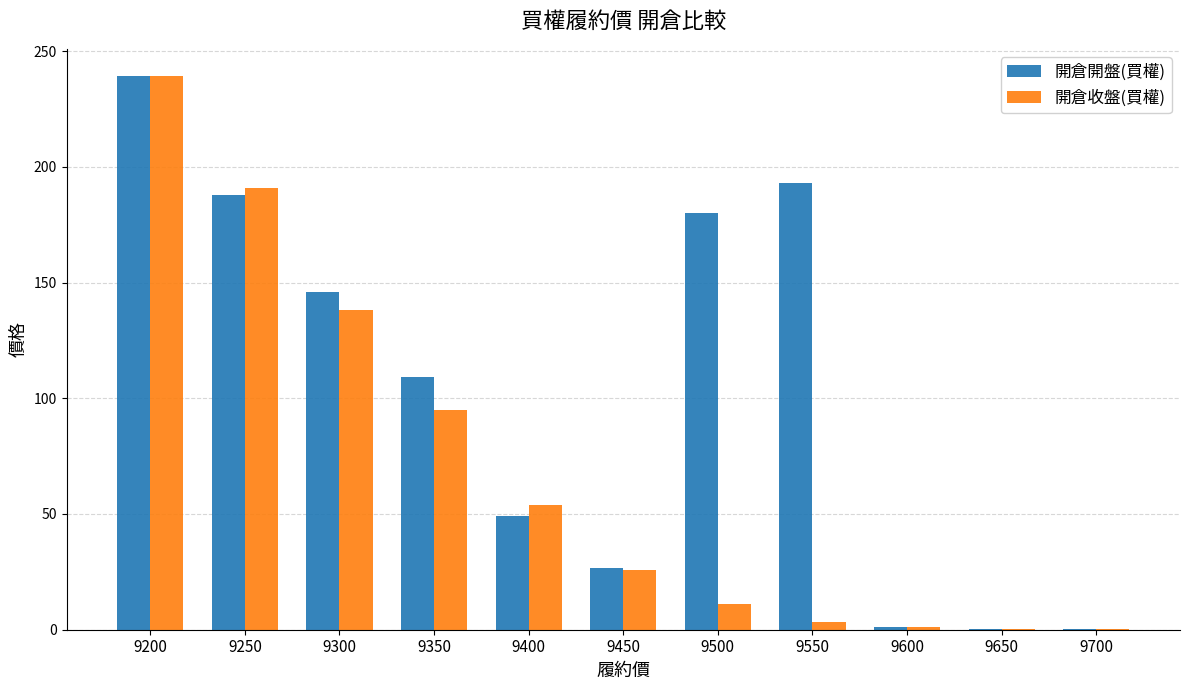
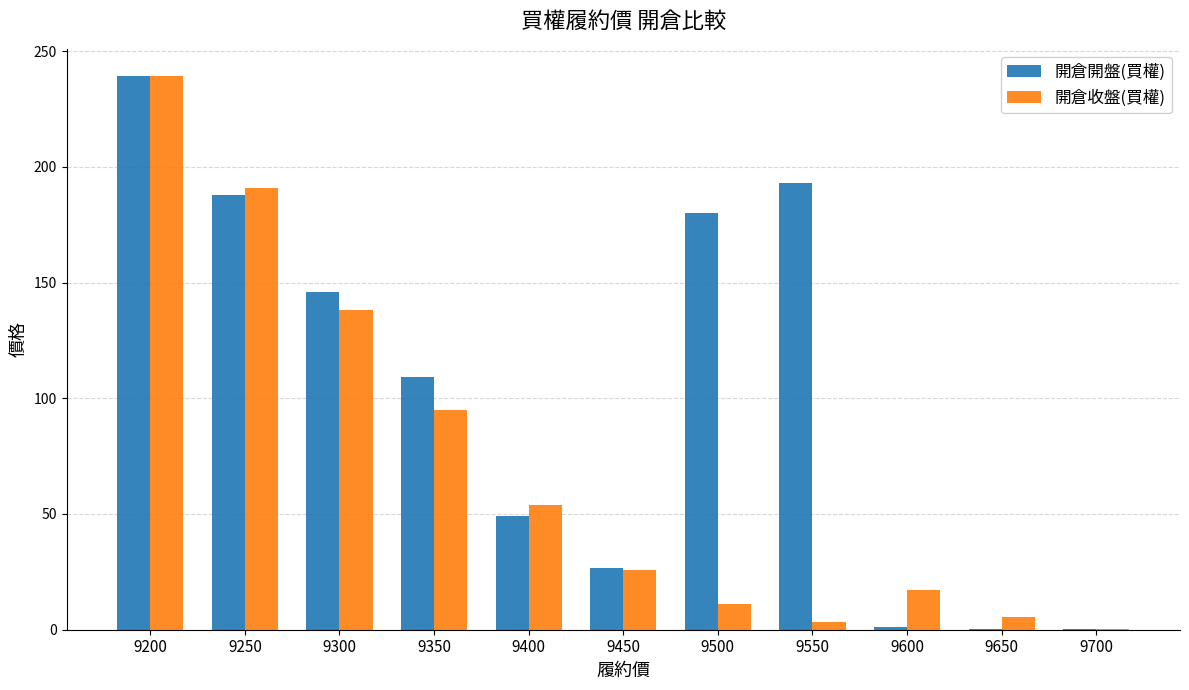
開倉收盤(買權), 9600: 1 -> 17
開倉收盤(買權), 9650: 0 -> 5
